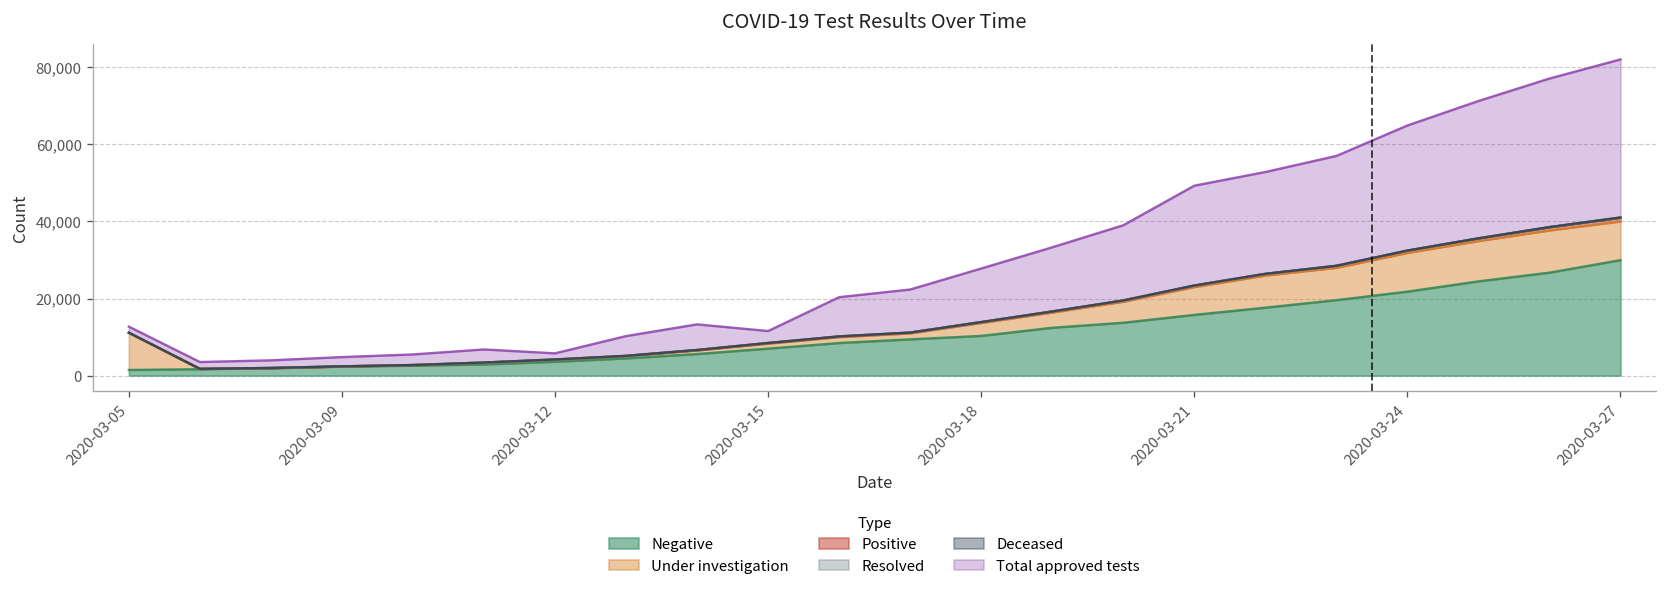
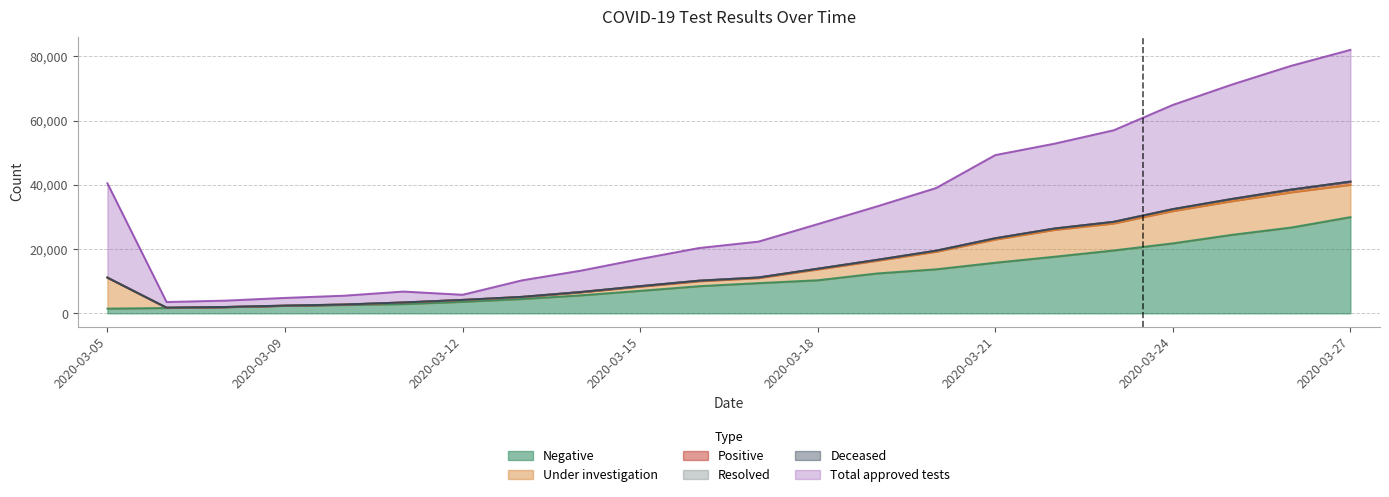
Total approved tests, 2020-03-05: 2,000 -> 29,000
Total approved tests, 2020-03-15: 3,000 -> 8,000
